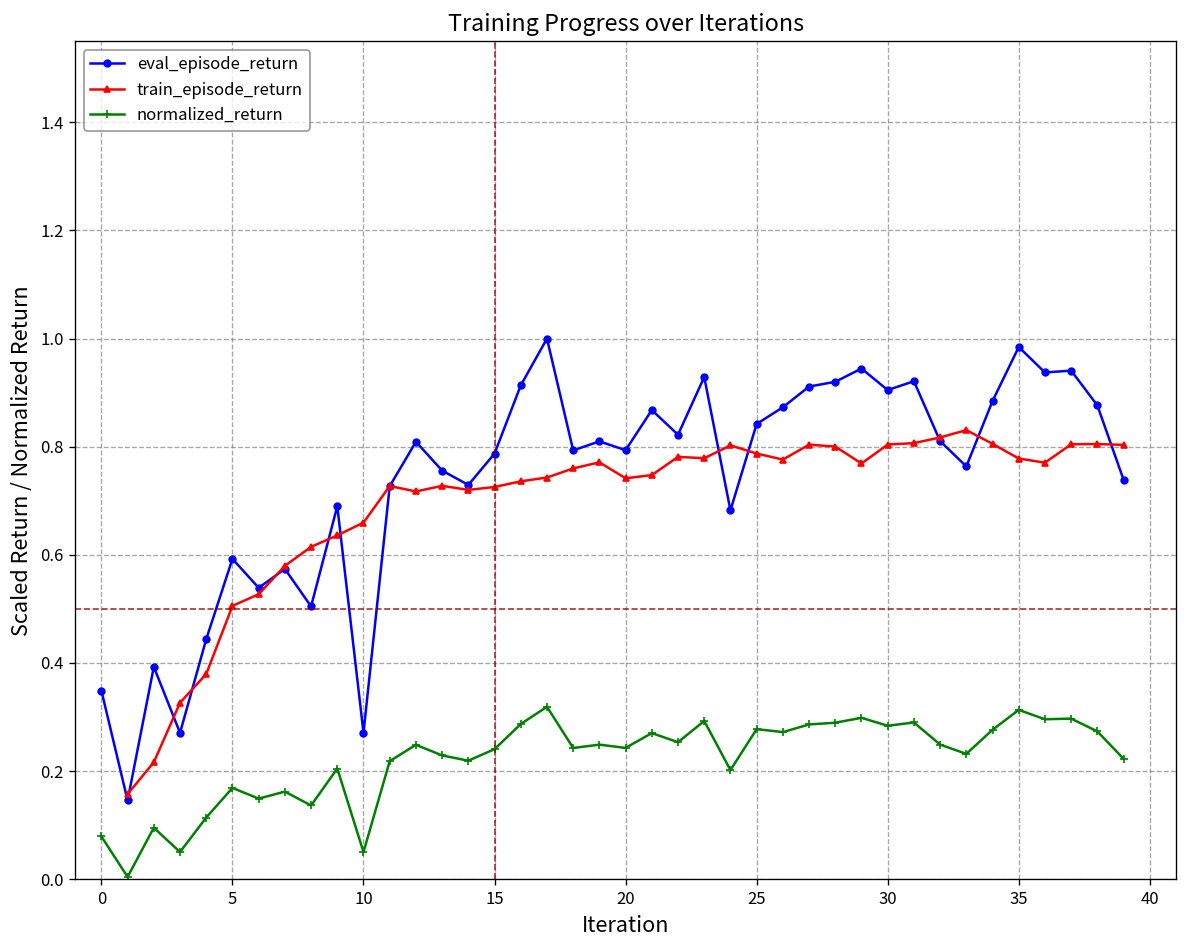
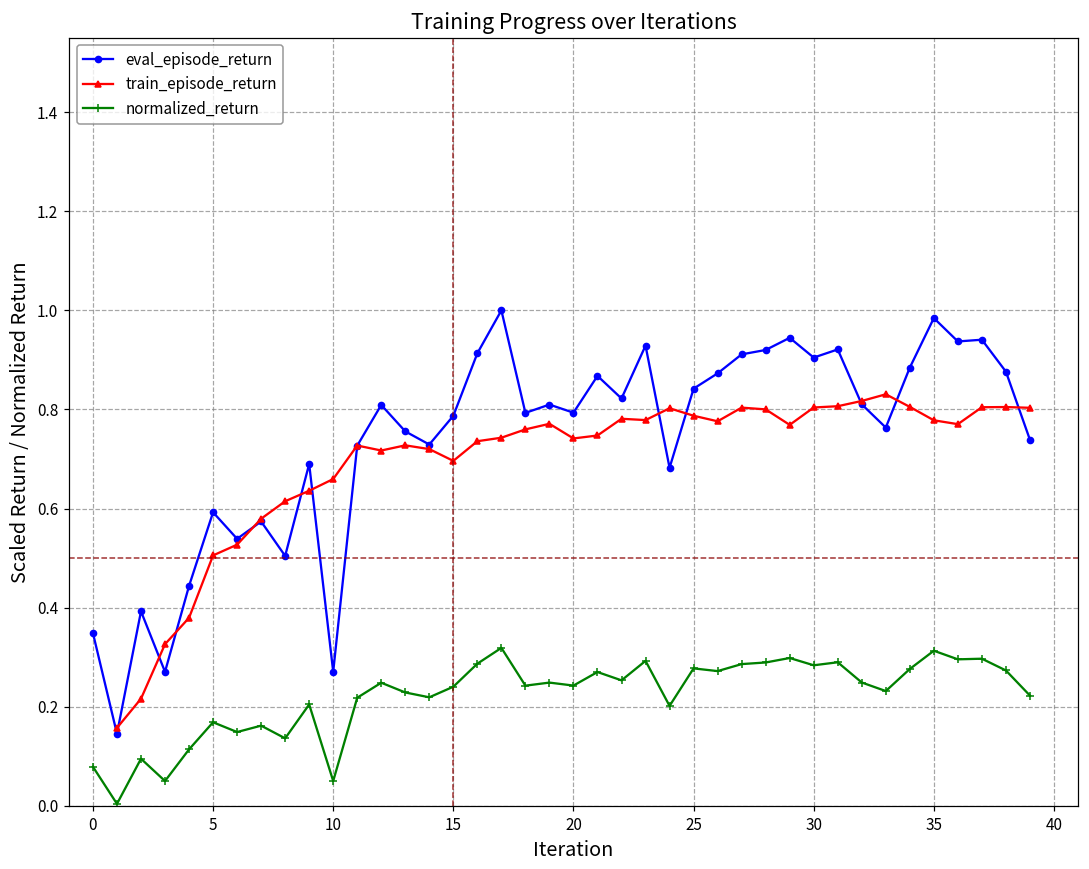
train_episode_return, 15: 0.73 -> 0.70
